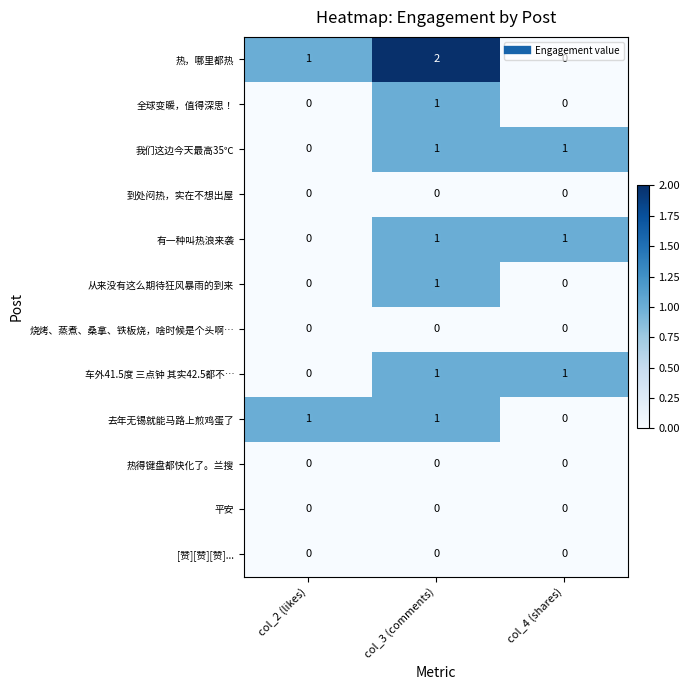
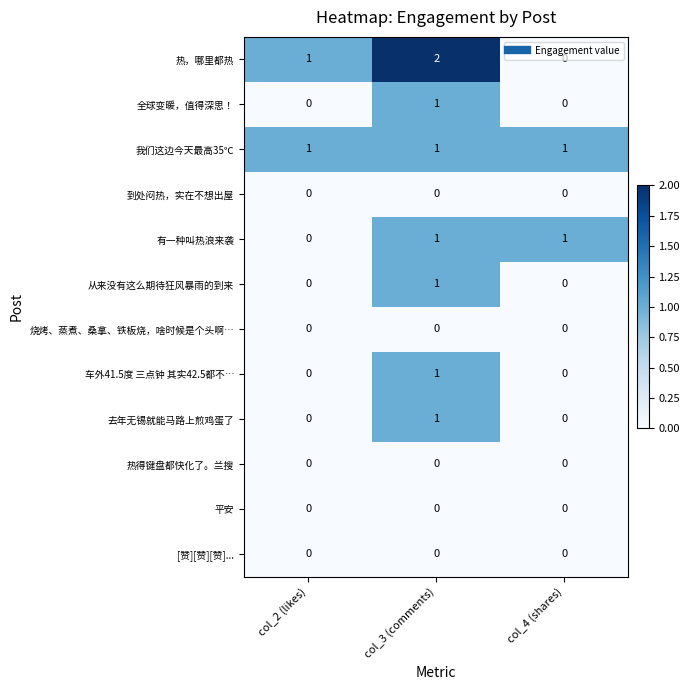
我们这边今天最高35℃, col_2 (likes): 0 -> 1
车外41.5度 三点钟 其实42.5都不…, col_4 (shares): 1 -> 0
去年无锡就能马路上煎鸡蛋了, col_2 (likes): 1 -> 0
